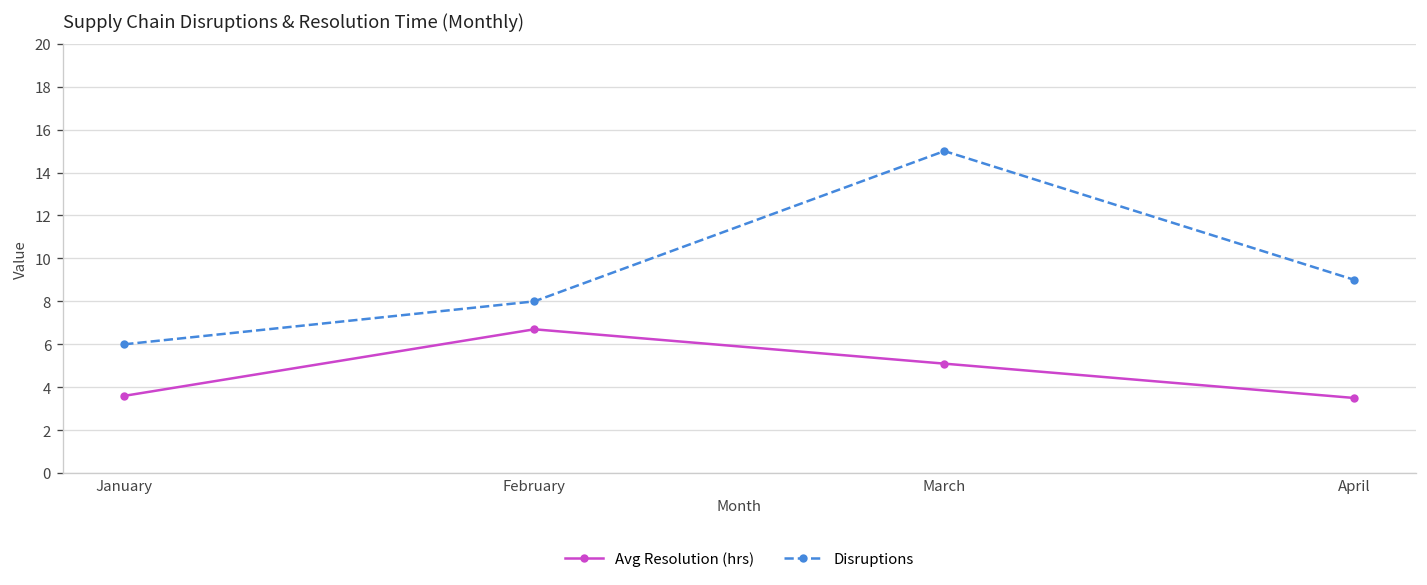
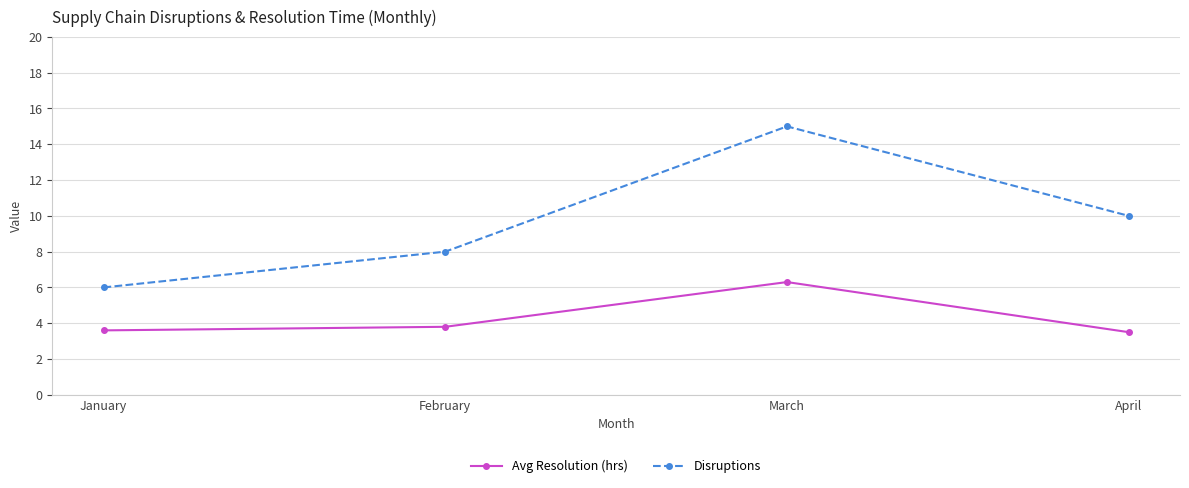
Avg Resolution (hrs), February: 6.7 -> 3.8
Avg Resolution (hrs), March: 5.1 -> 6.3
Disruptions, April: 9 -> 10
